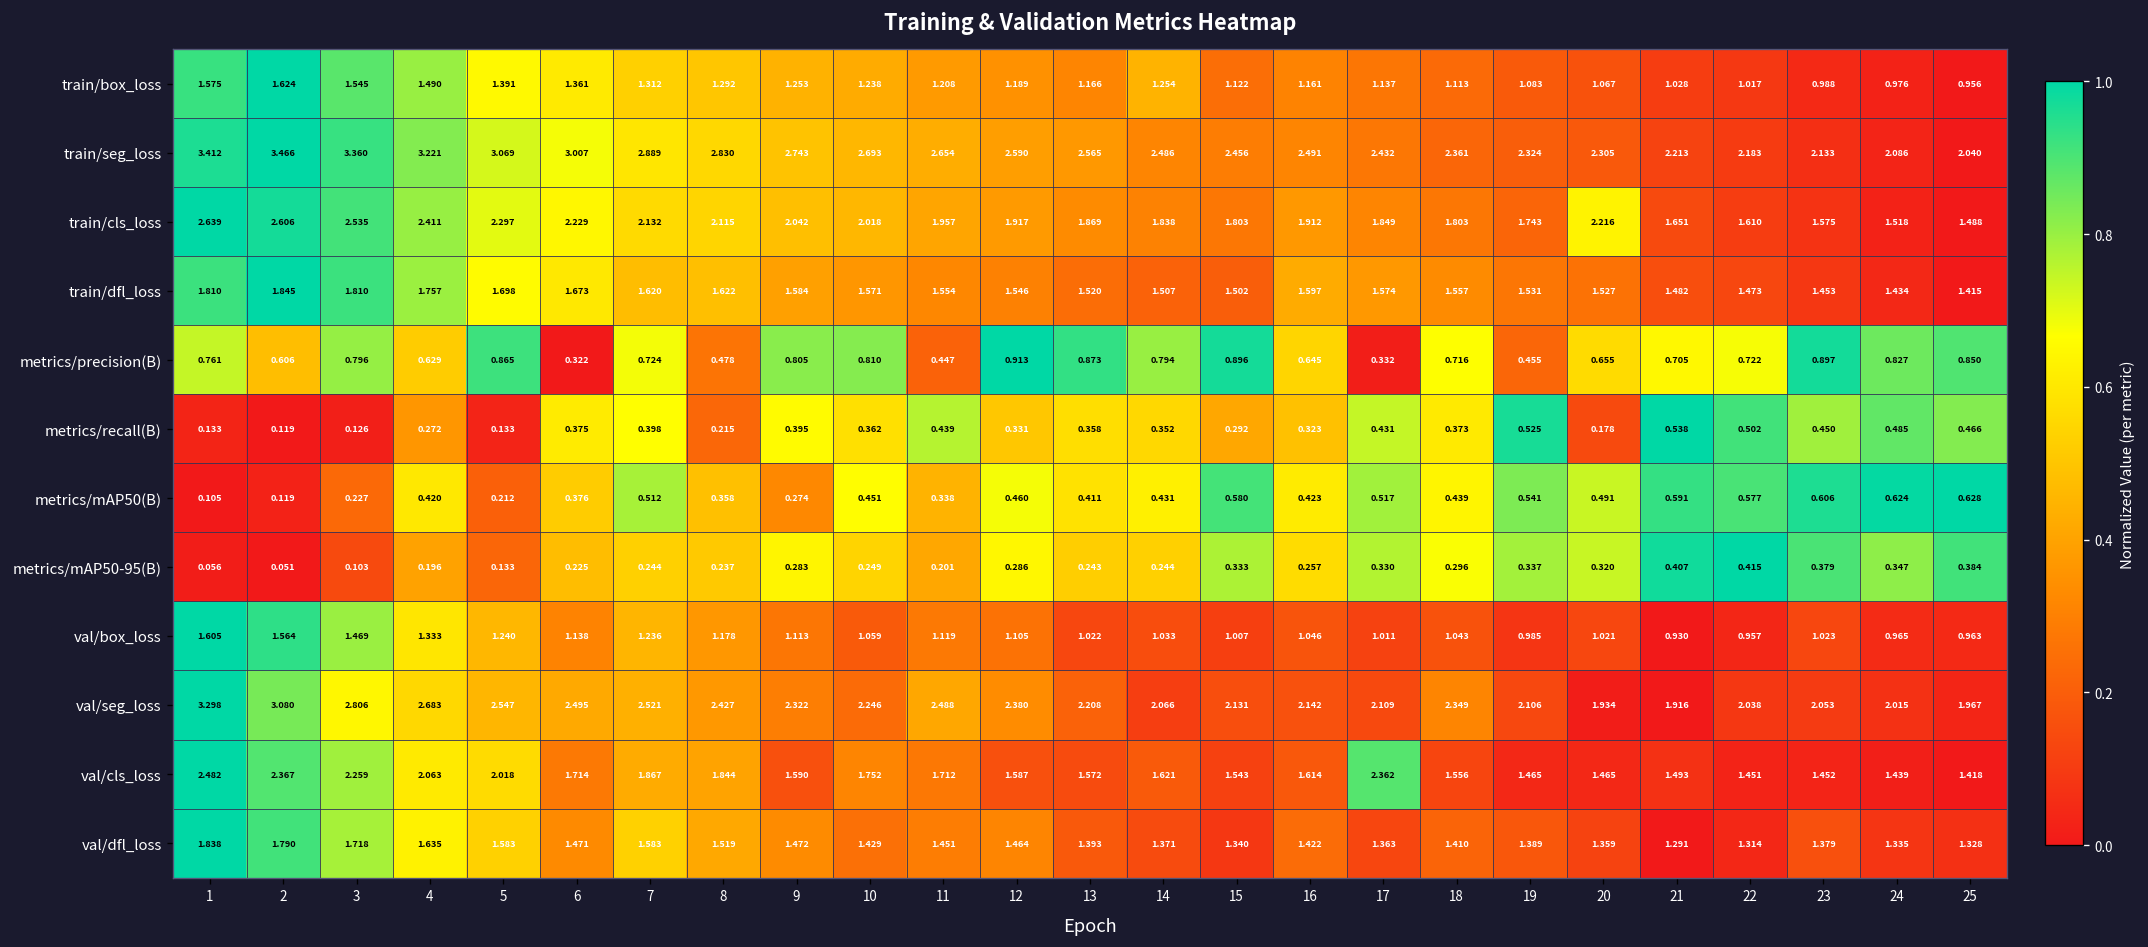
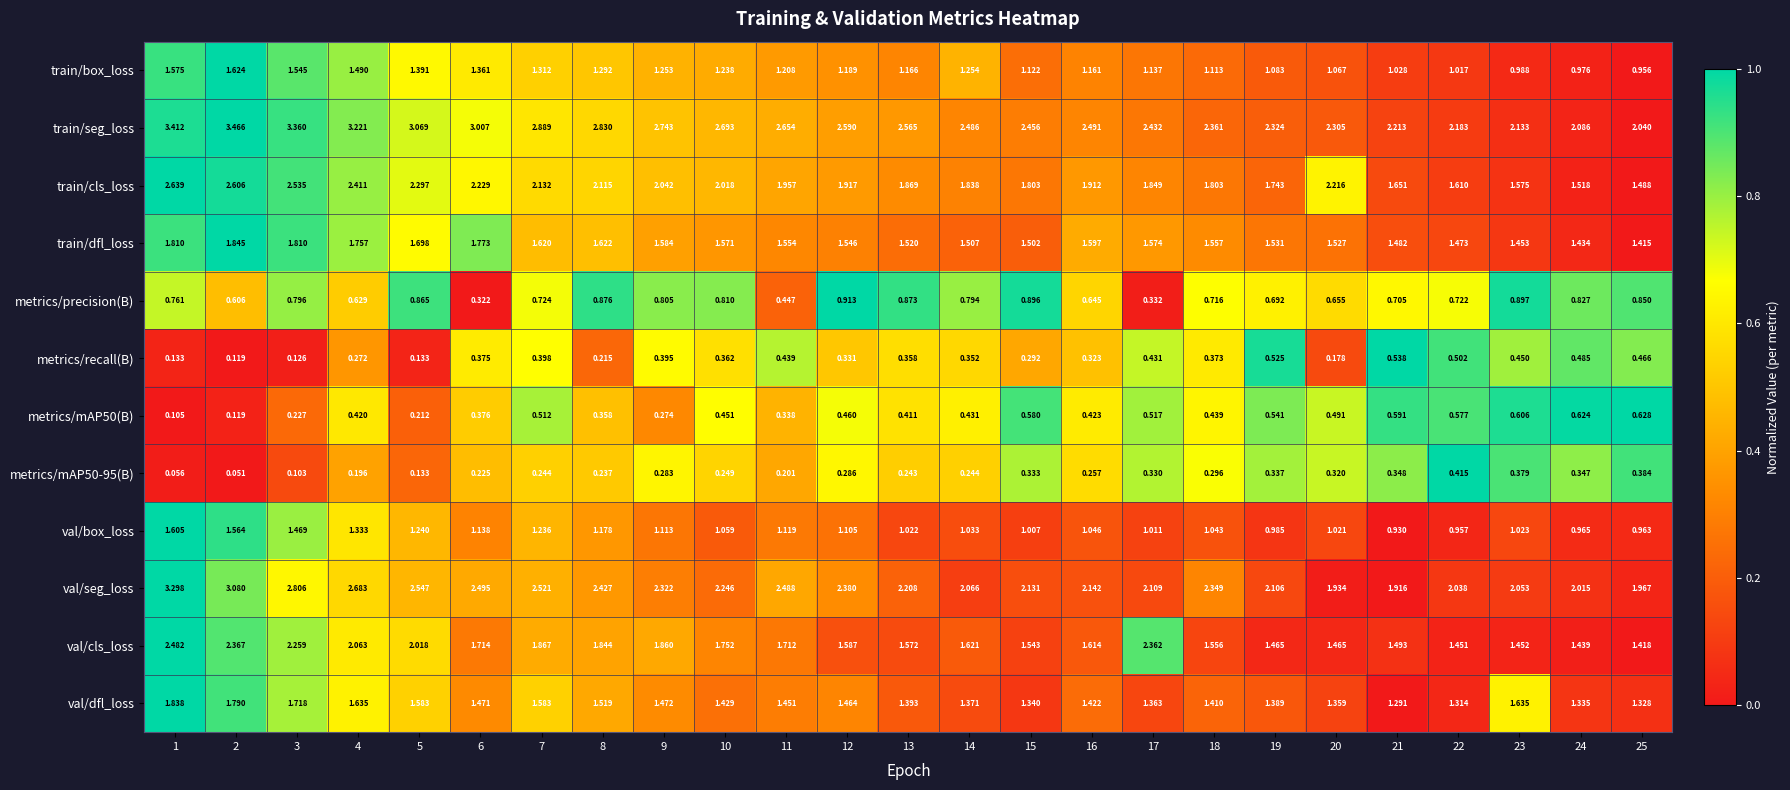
train/dfl_loss, 6: 1.673 -> 1.773
metrics/precision(B), 8: 0.478 -> 0.876
metrics/precision(B), 19: 0.455 -> 0.692
metrics/mAP50-95(B), 21: 0.407 -> 0.348
val/cls_loss, 9: 1.590 -> 1.860
val/dfl_loss, 23: 1.379 -> 1.635
